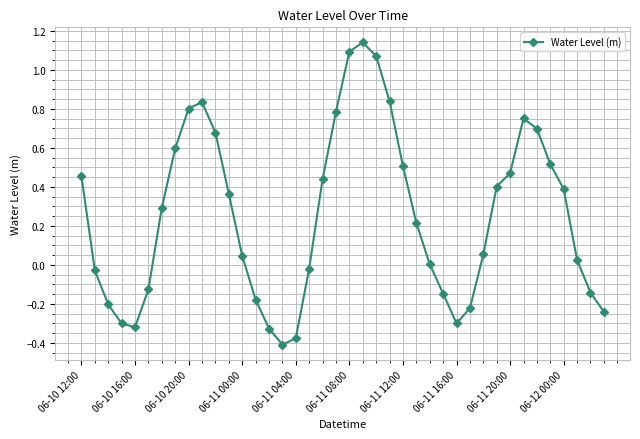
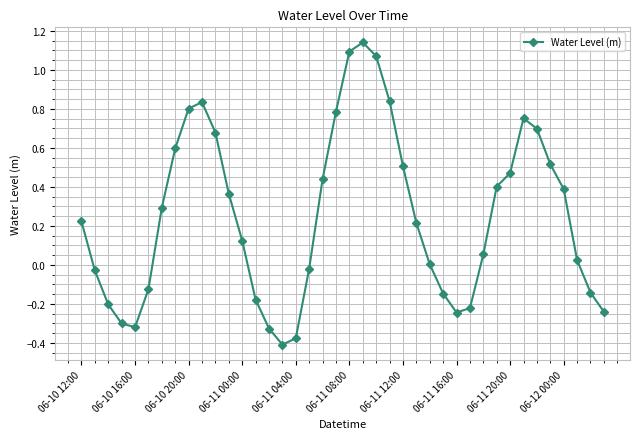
06-10 12:00: 0.45 -> 0.22
06-11 00:00: 0.05 -> 0.12
06-11 16:00: -0.30 -> -0.24
